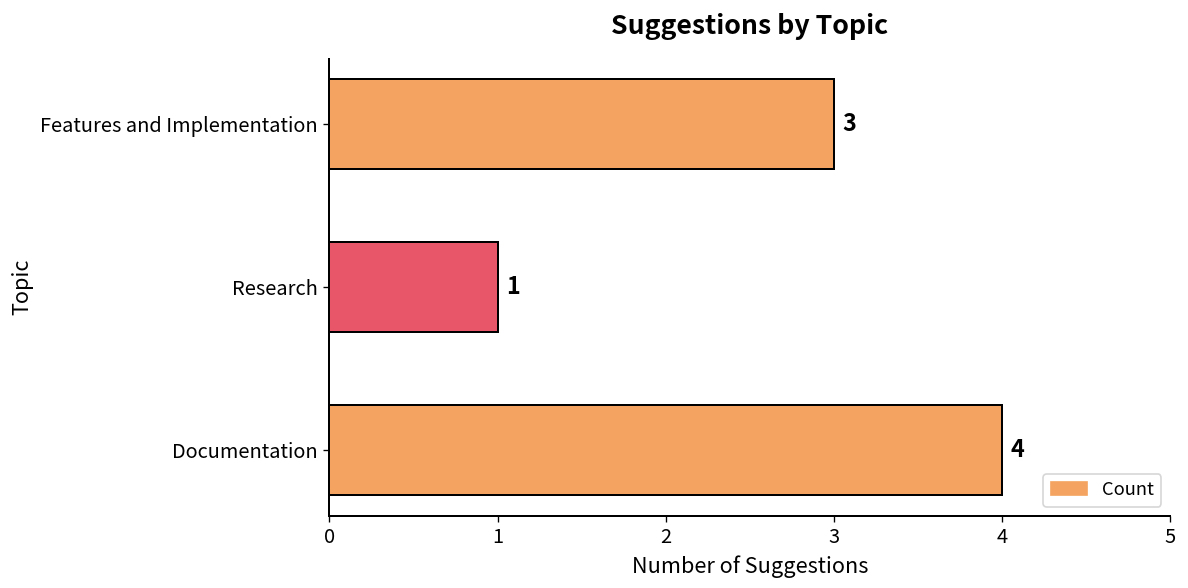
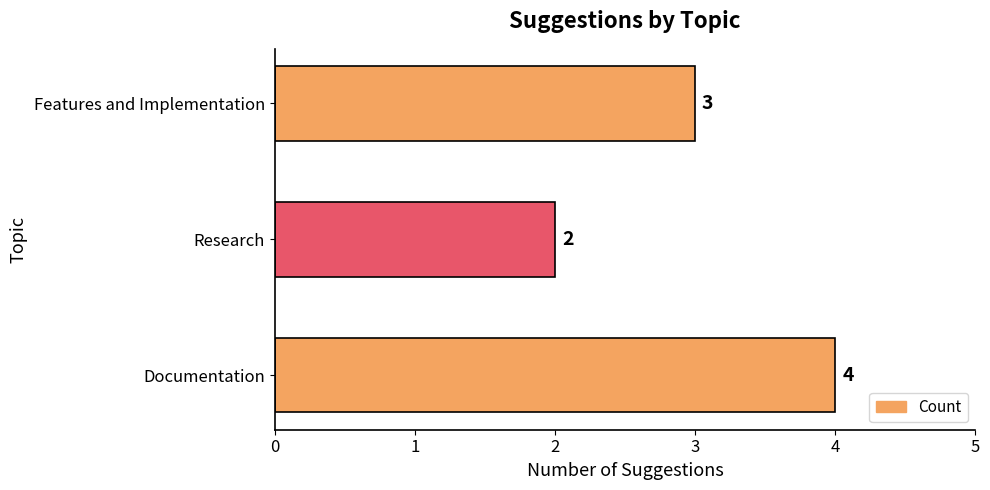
Research: 1 -> 2
